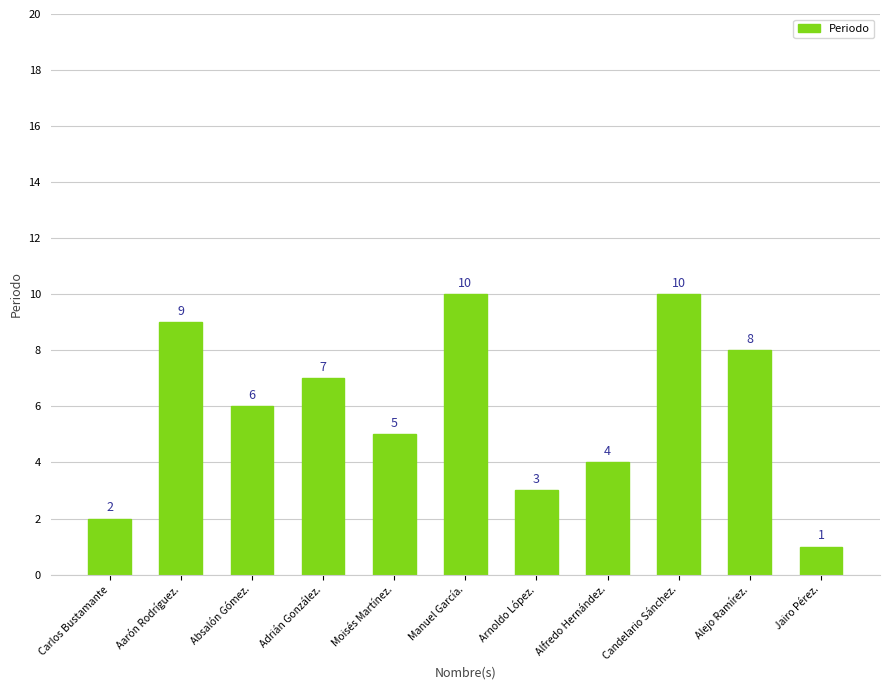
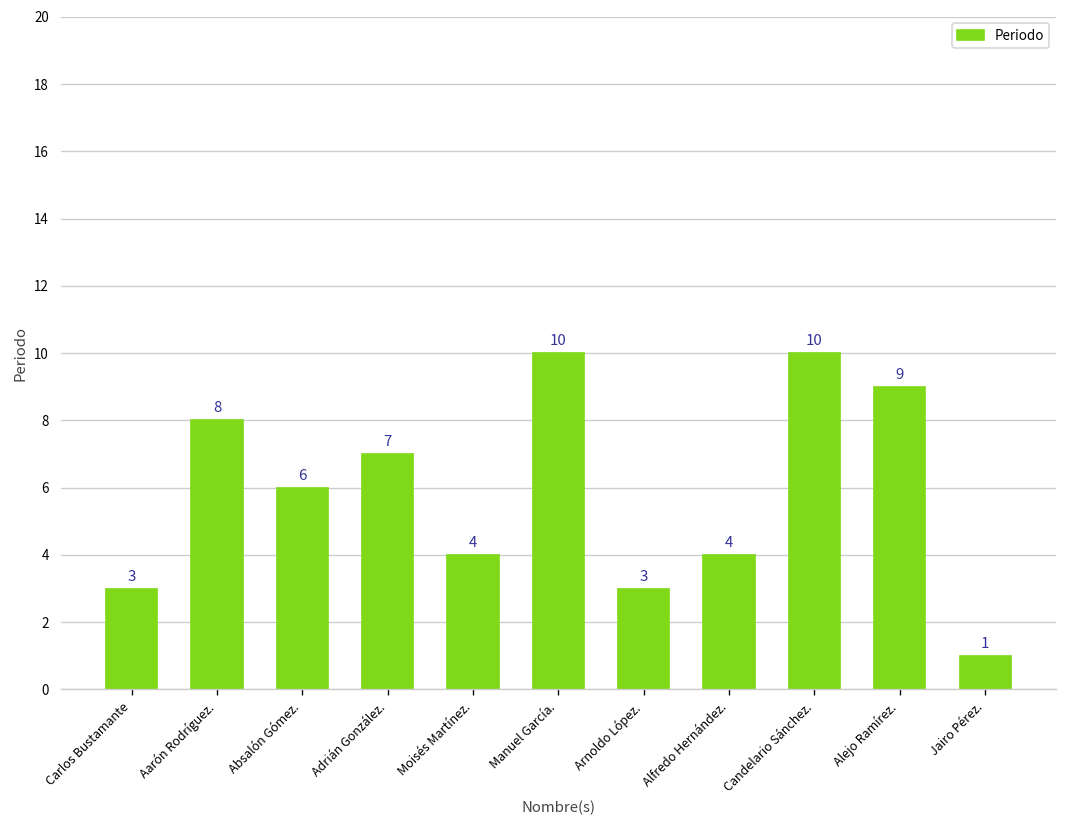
Carlos Bustamante: 2 -> 3
Aarón Rodríguez.: 9 -> 8
Moisés Martínez.: 5 -> 4
Alejo Ramírez.: 8 -> 9
